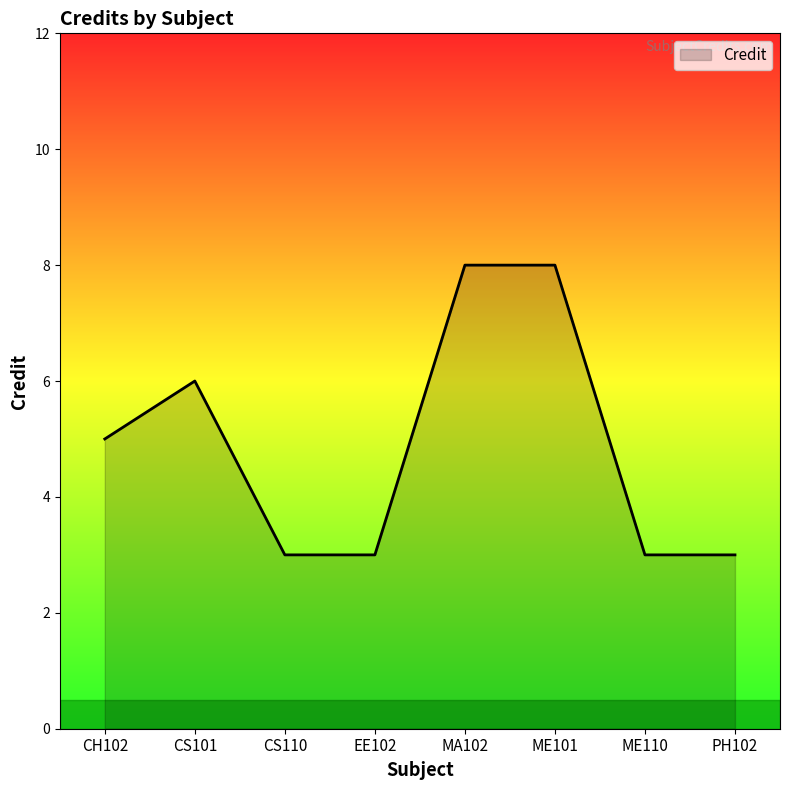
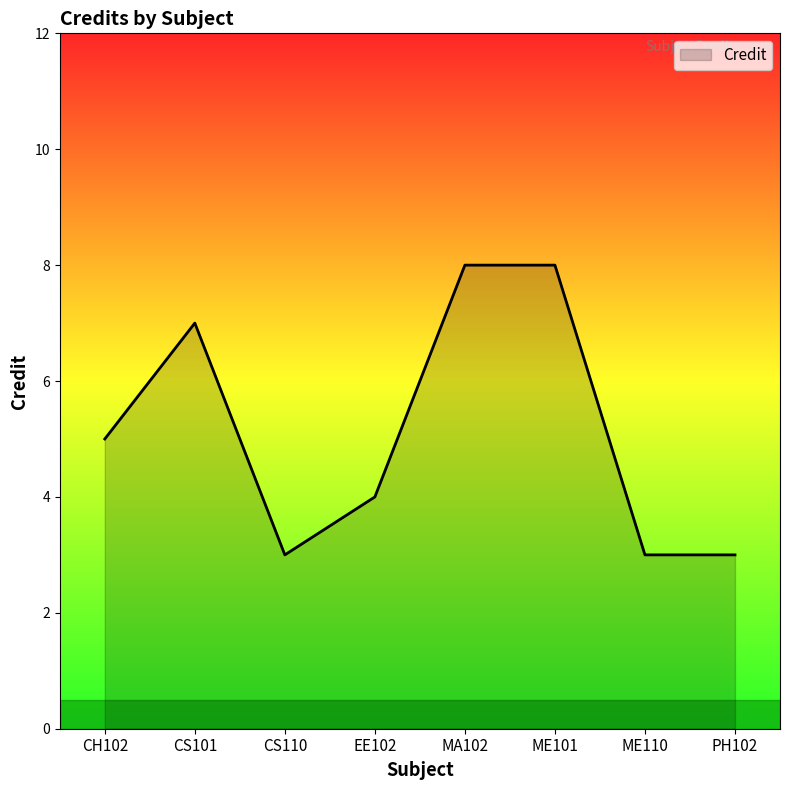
CS101: 6 -> 7
EE102: 3 -> 4
